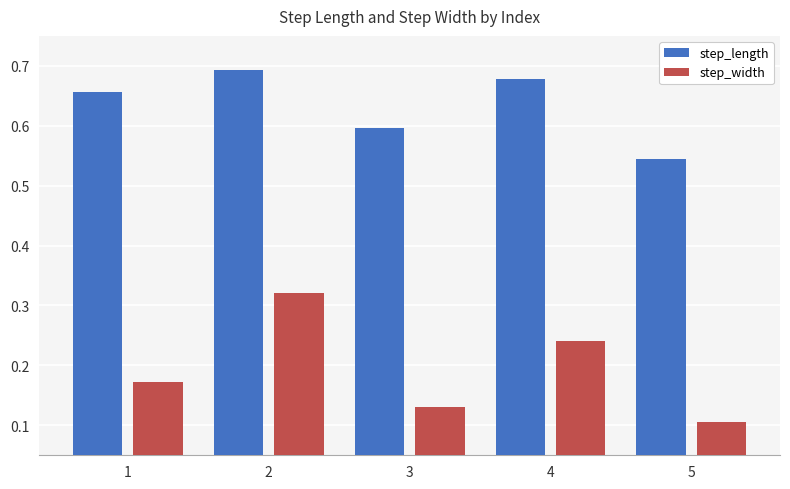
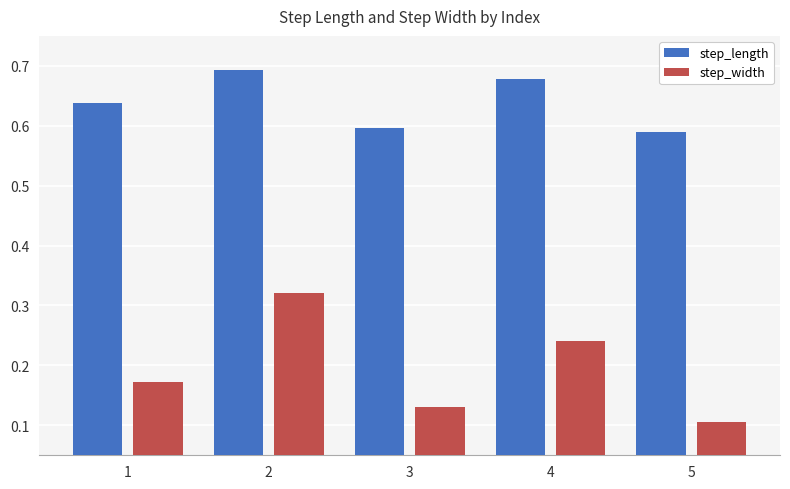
step_length, 1: 0.66 -> 0.64
step_length, 5: 0.54 -> 0.59
